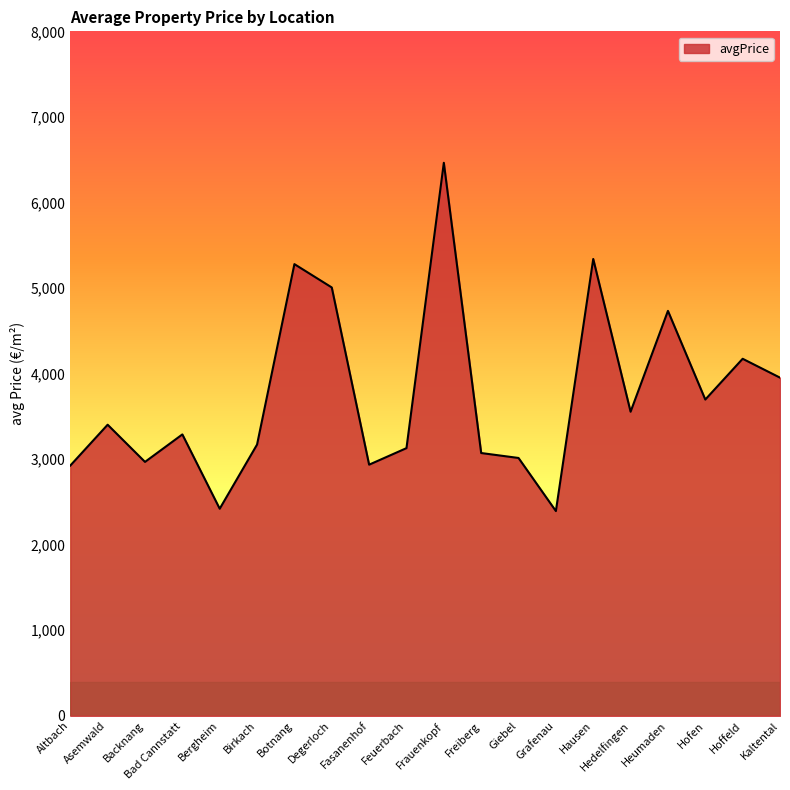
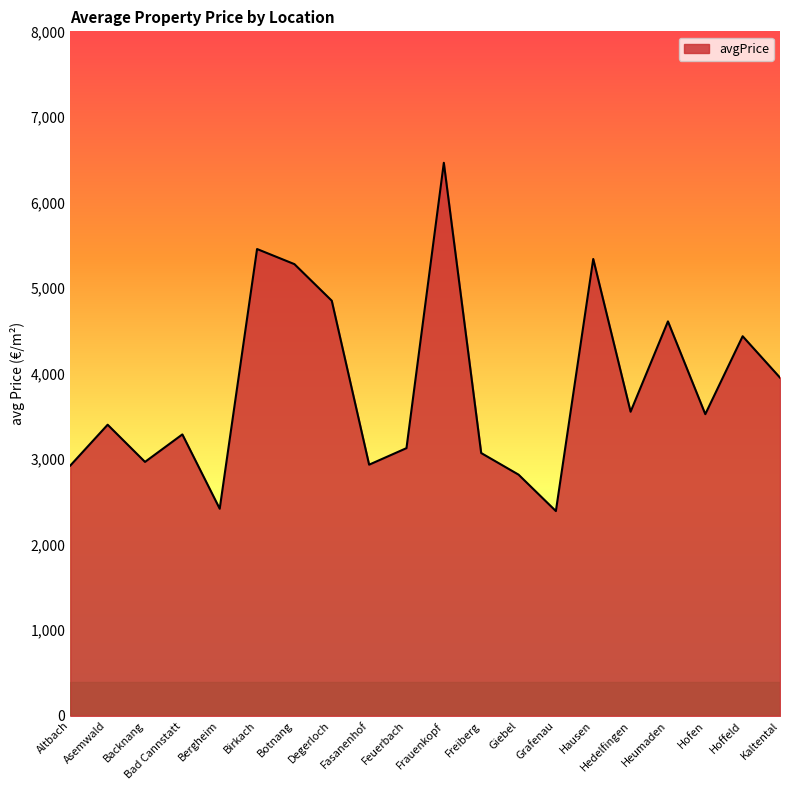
Birkach: 3,200 -> 5,500
Degerloch: 5,000 -> 4,900
Giebel: 3,000 -> 2,800
Heumaden: 4,700 -> 4,600
Hofen: 3,700 -> 3,500
Hoffeld: 4,200 -> 4,400
